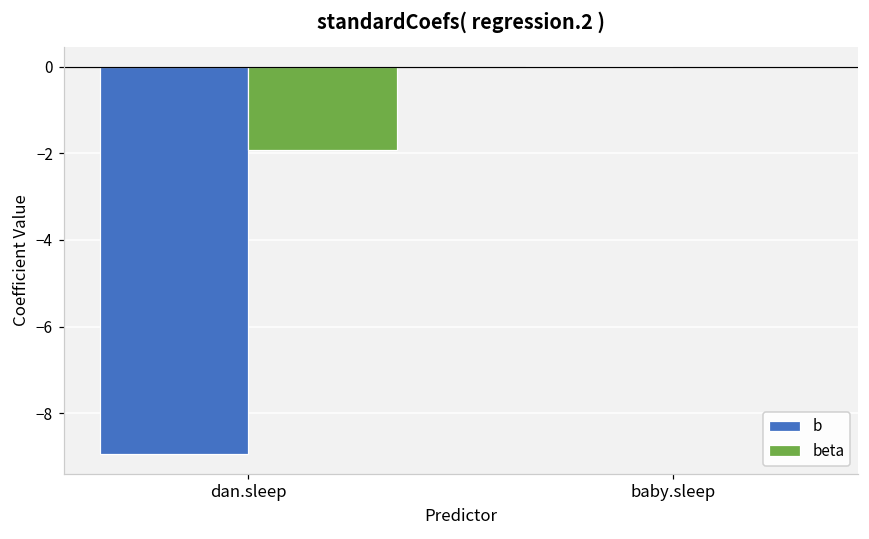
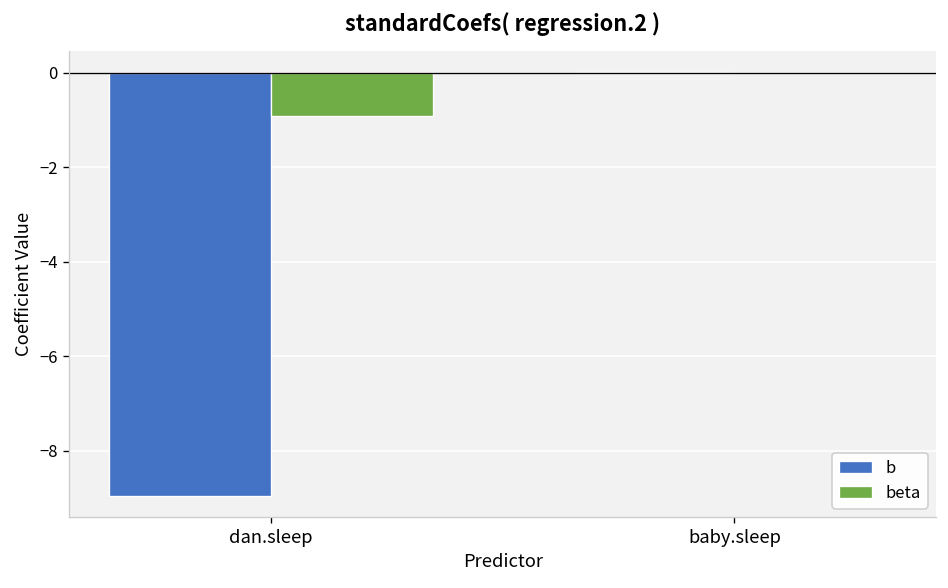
beta, dan.sleep: -1.9 -> -0.9
